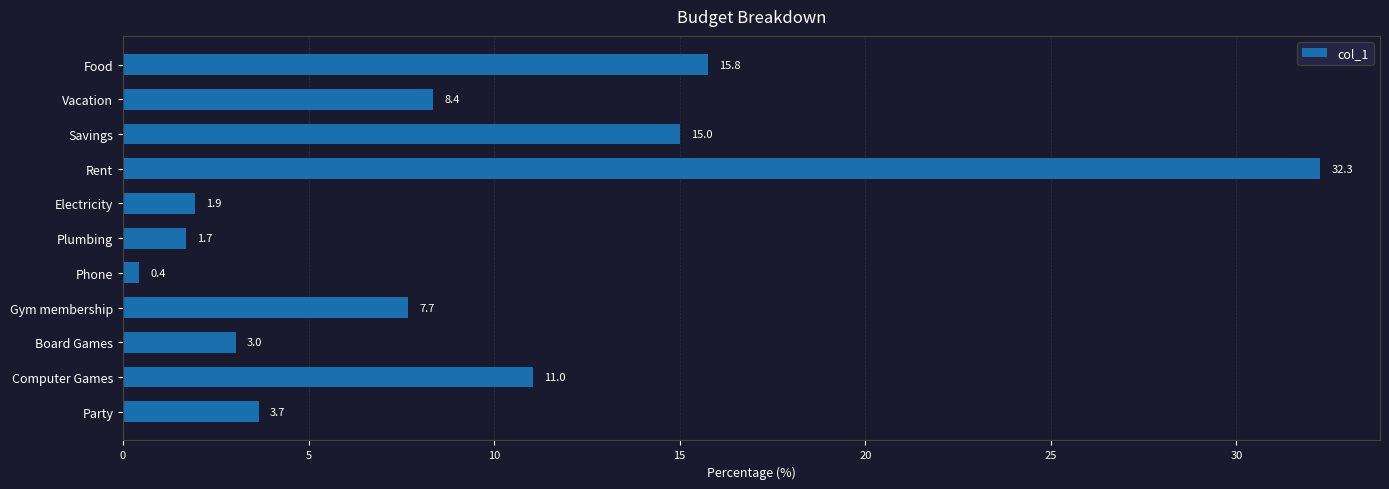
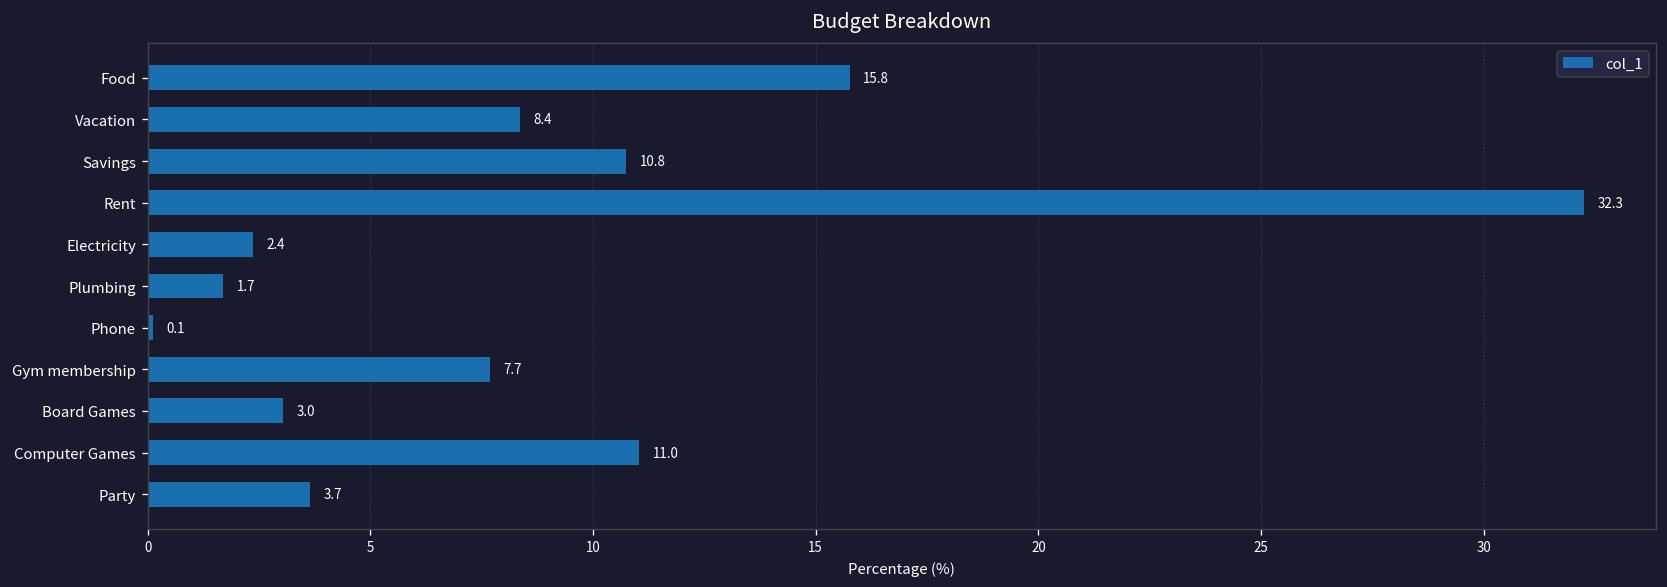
Savings: 15.0 -> 10.8
Electricity: 1.9 -> 2.4
Phone: 0.4 -> 0.1
